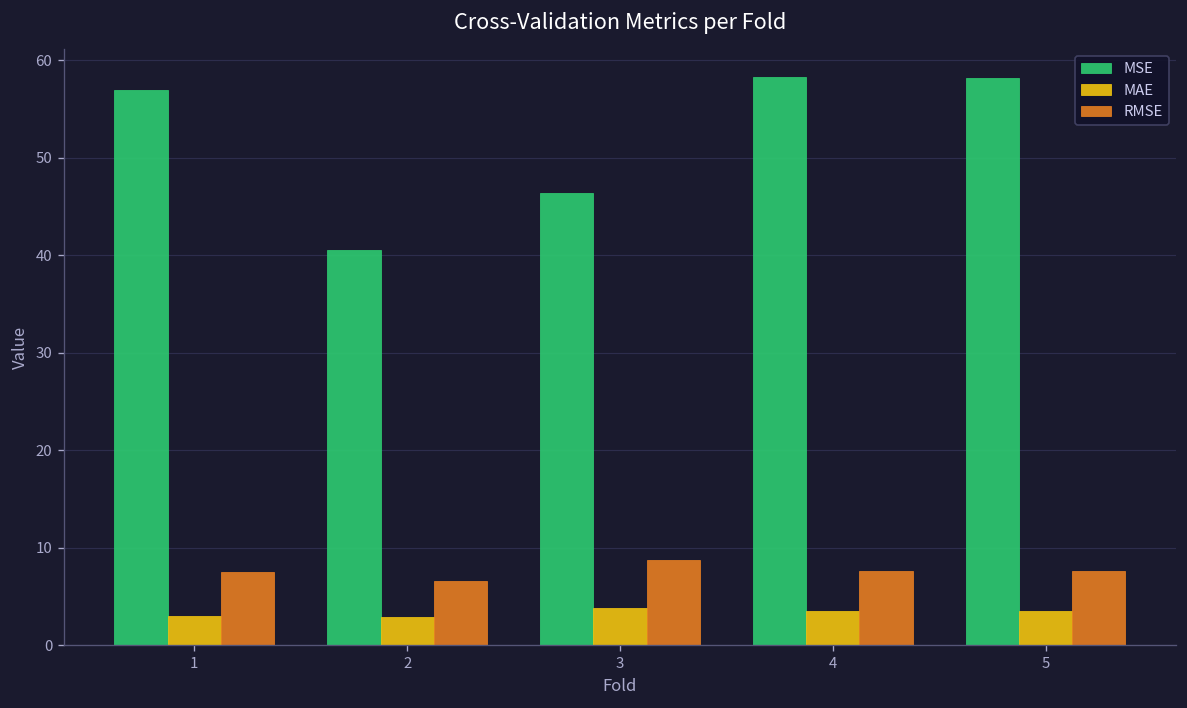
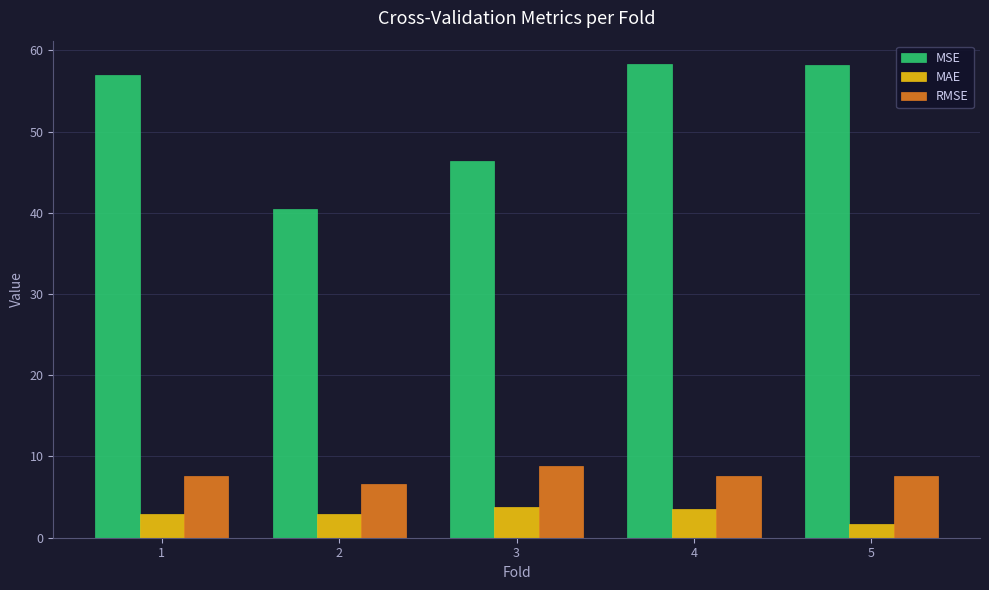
MAE, 5: 3 -> 2
